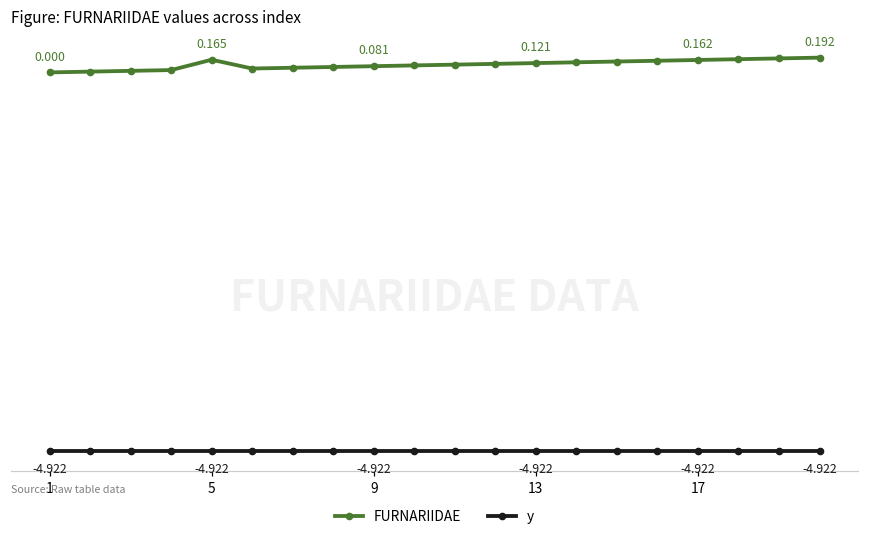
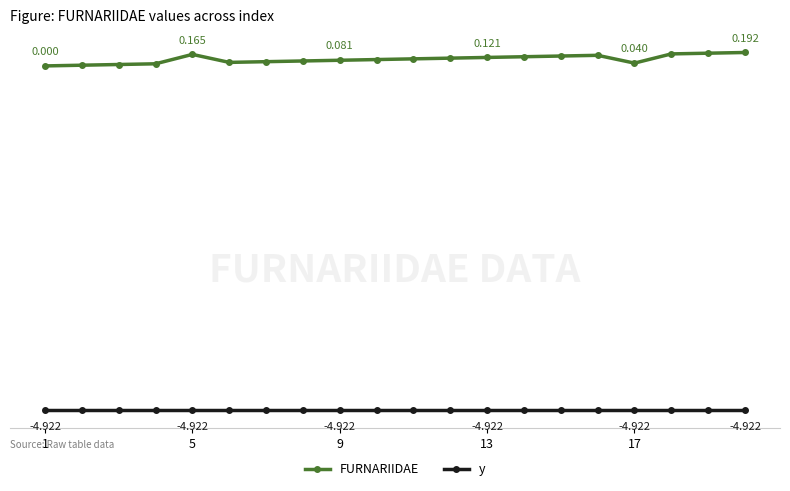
FURNARIIDAE, 17: 0.162 -> 0.040
